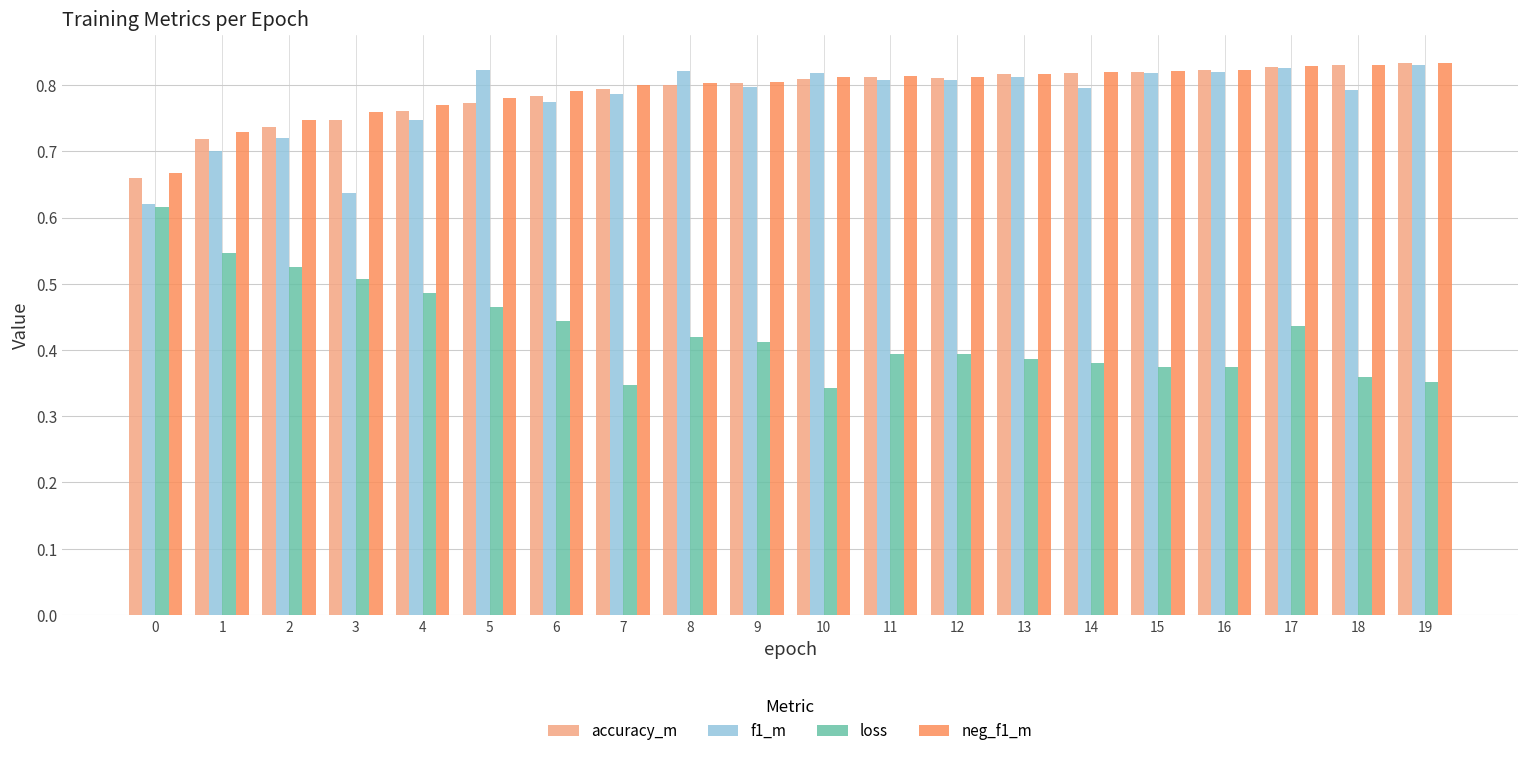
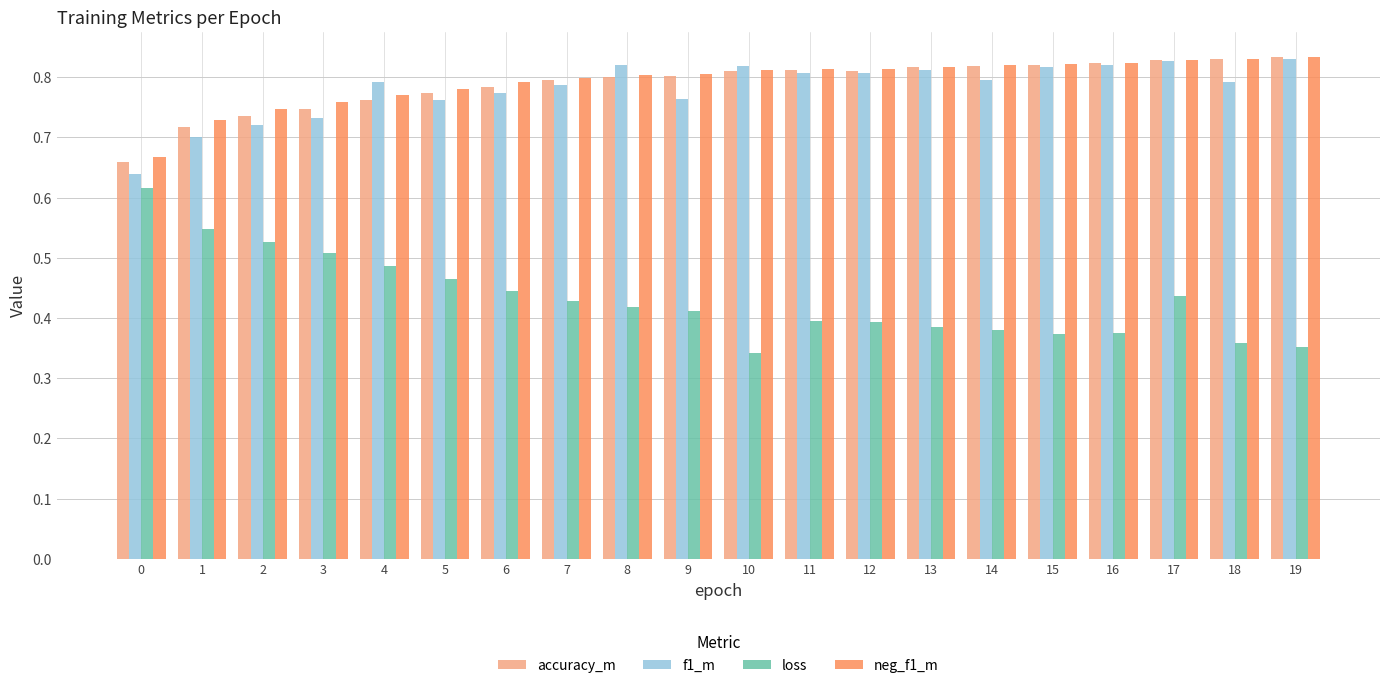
f1_m, 0: 0.62 -> 0.64
f1_m, 3: 0.64 -> 0.73
f1_m, 4: 0.75 -> 0.79
f1_m, 5: 0.82 -> 0.76
loss, 7: 0.35 -> 0.43
f1_m, 9: 0.80 -> 0.76
